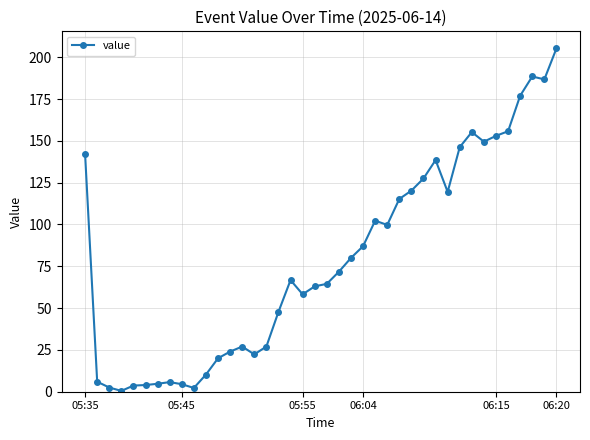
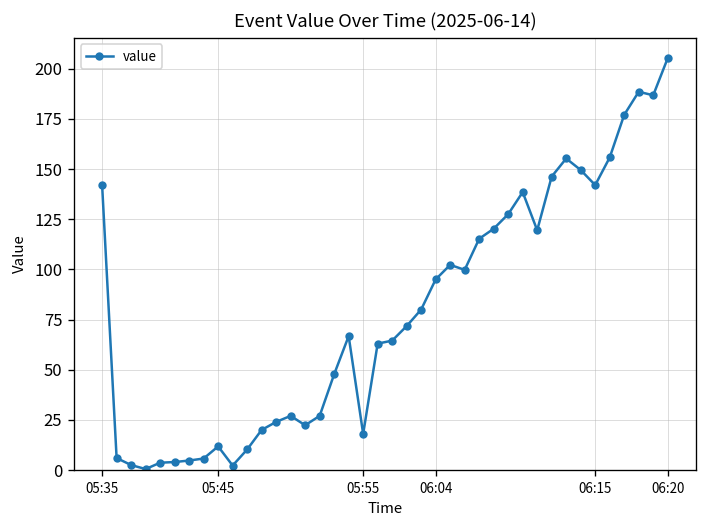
05:45: 5 -> 12
05:55: 58 -> 18
06:04: 87 -> 95
06:15: 153 -> 142
